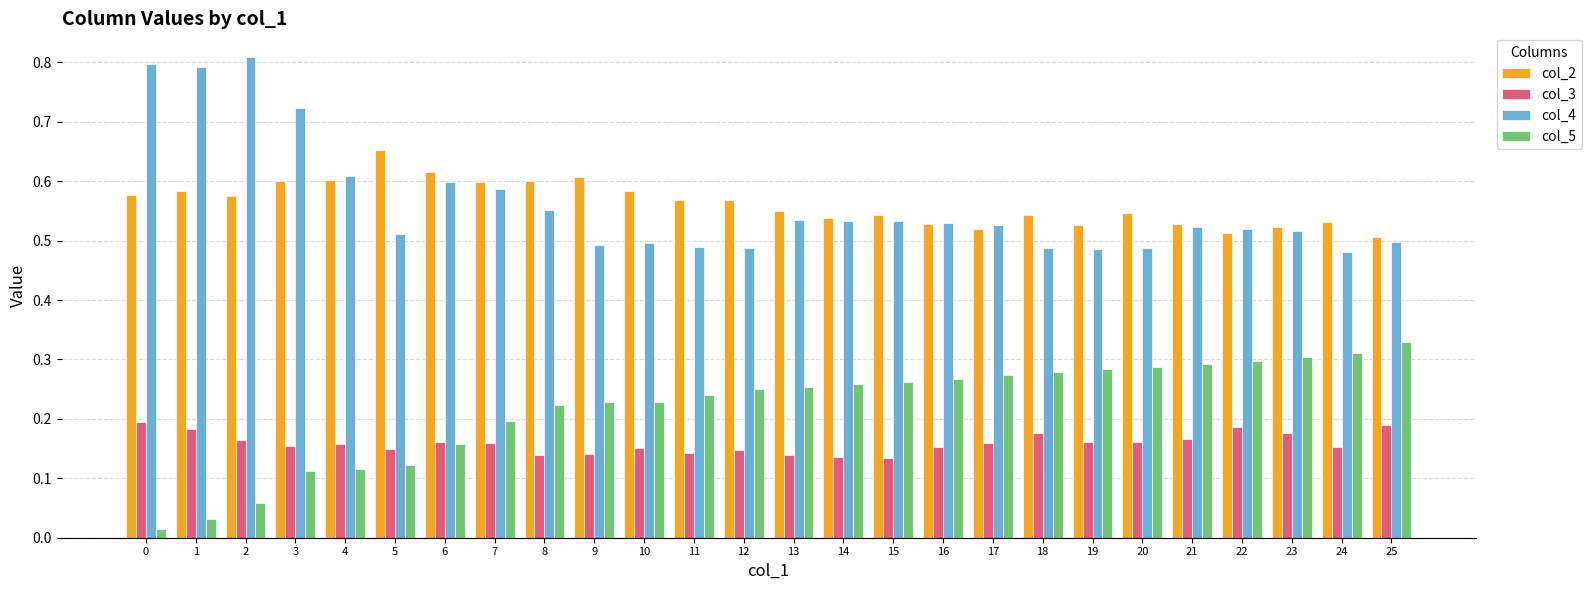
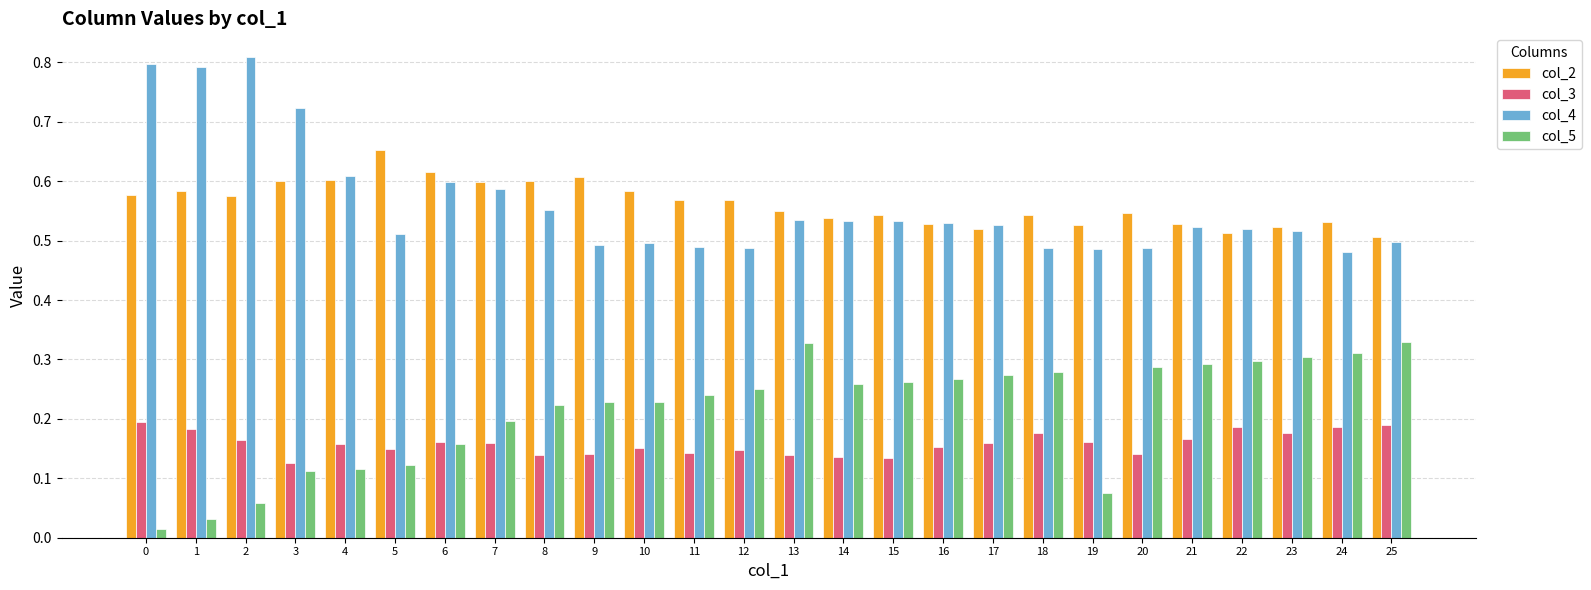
col_3, 3: 0.15 -> 0.13
col_5, 13: 0.25 -> 0.33
col_5, 19: 0.28 -> 0.08
col_3, 20: 0.16 -> 0.14
col_3, 24: 0.15 -> 0.19
